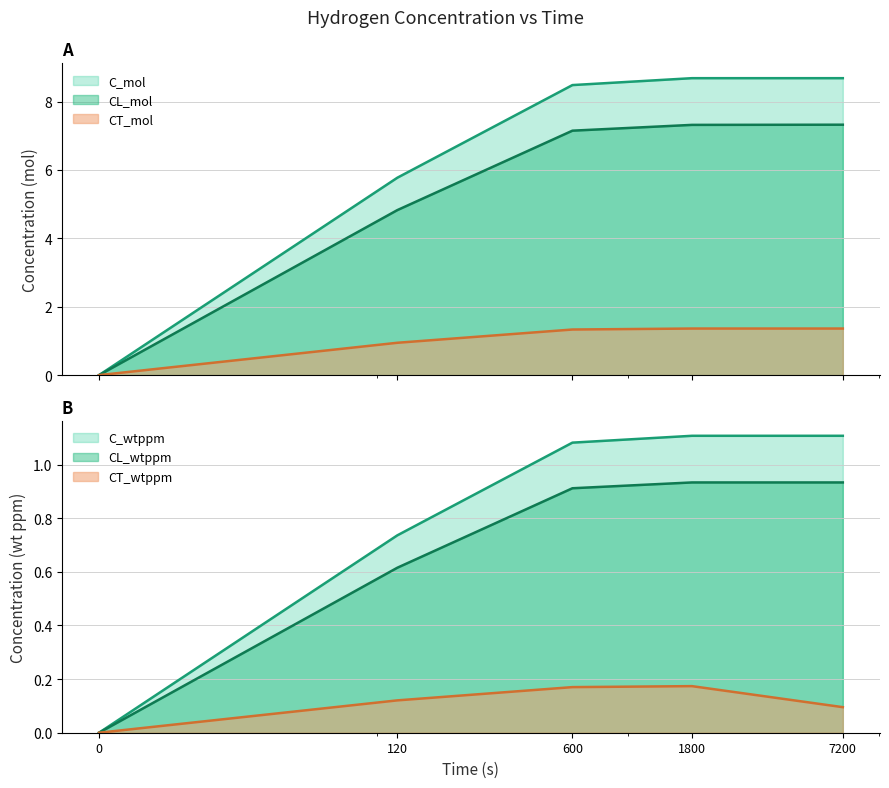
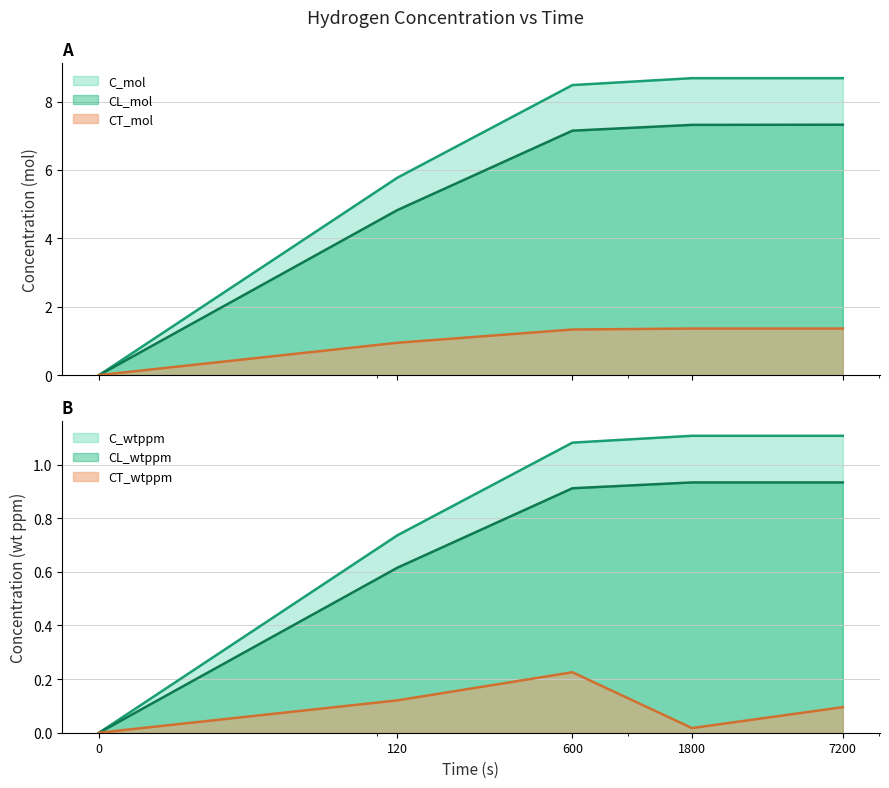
B, CT_wtppm, 600: 0.17 -> 0.23
B, CT_wtppm, 1800: 0.17 -> 0.02
